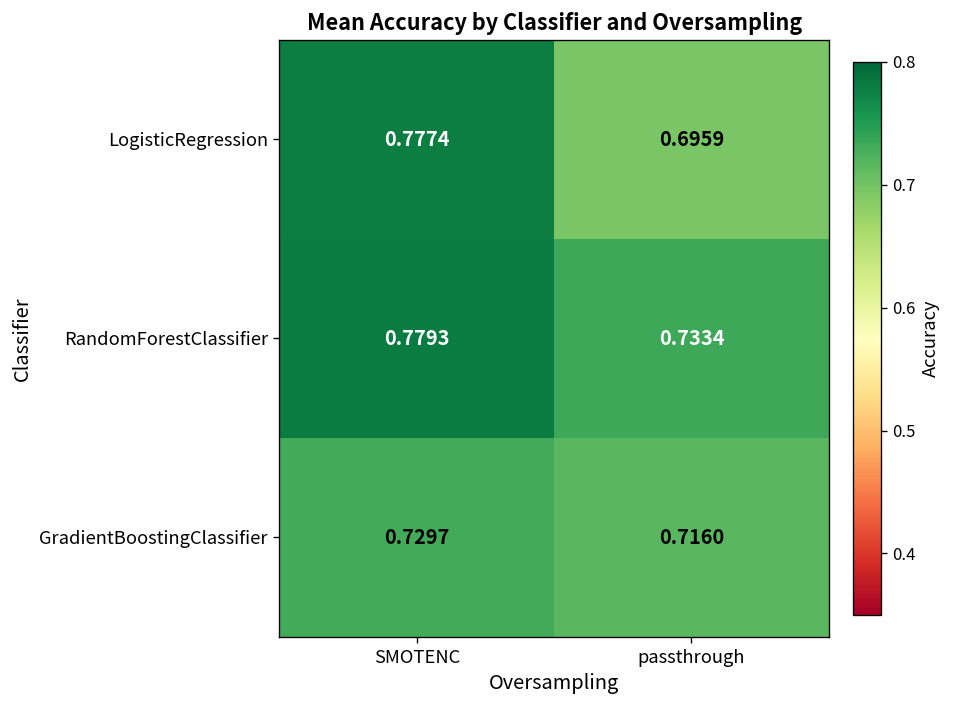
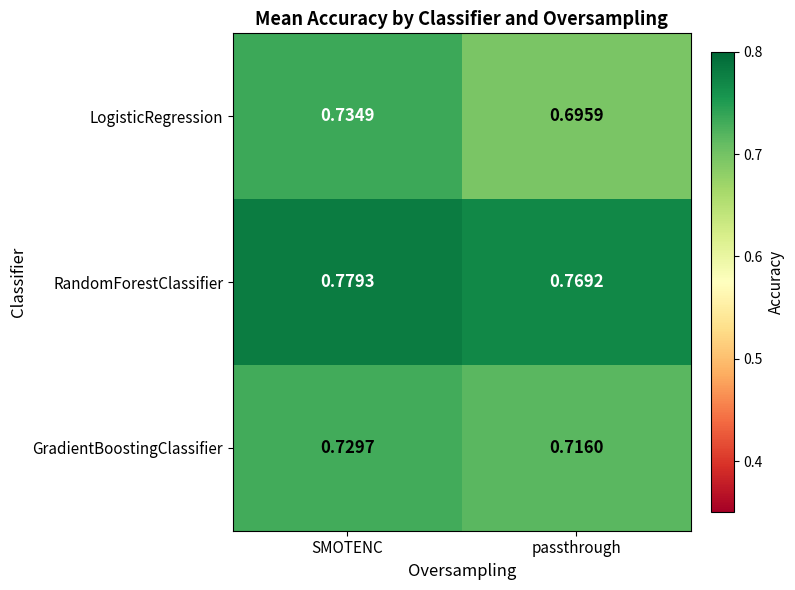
LogisticRegression, SMOTENC: 0.7774 -> 0.7349
RandomForestClassifier, passthrough: 0.7334 -> 0.7692
